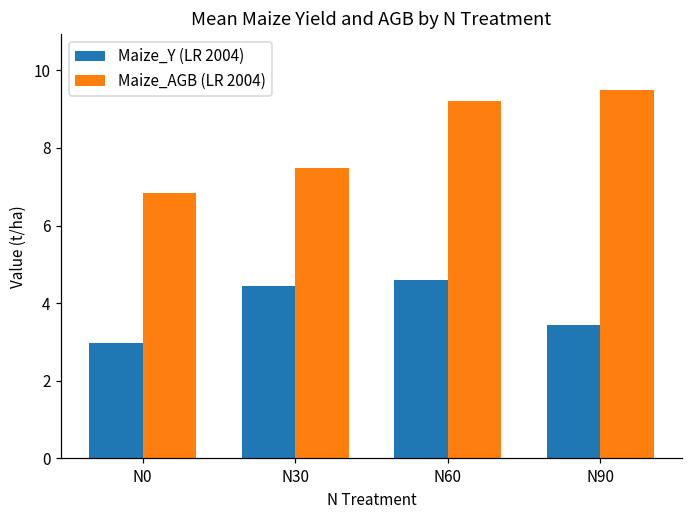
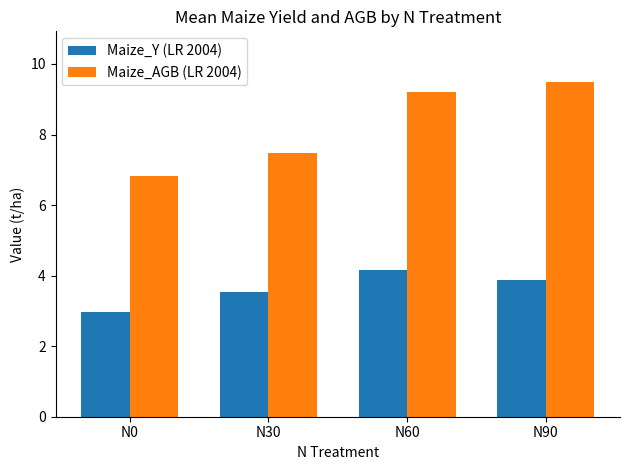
Maize_Y (LR 2004), N30: 4.4 -> 3.5
Maize_Y (LR 2004), N60: 4.6 -> 4.2
Maize_Y (LR 2004), N90: 3.4 -> 3.9
